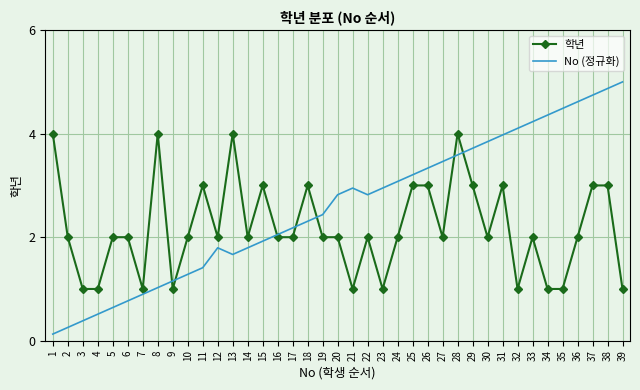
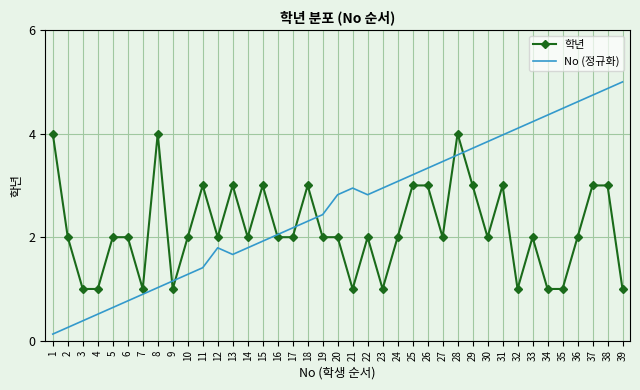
학년, 13: 4 -> 3
